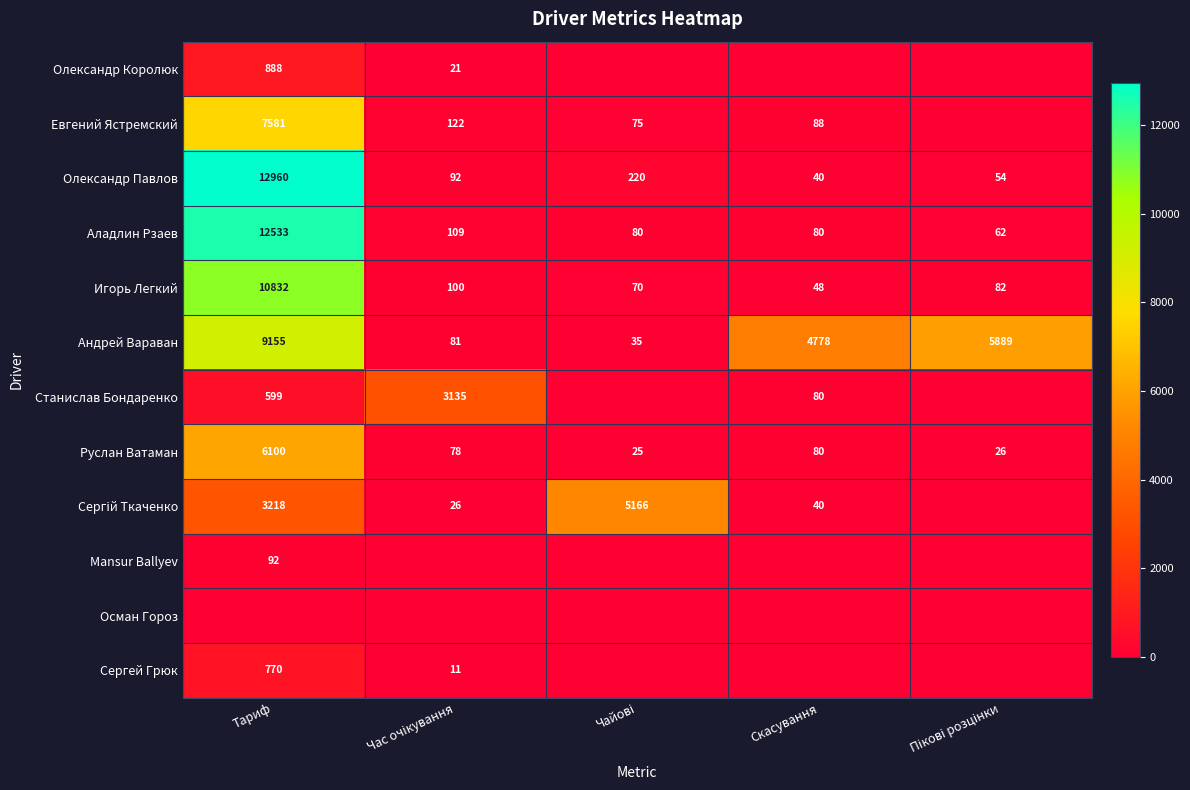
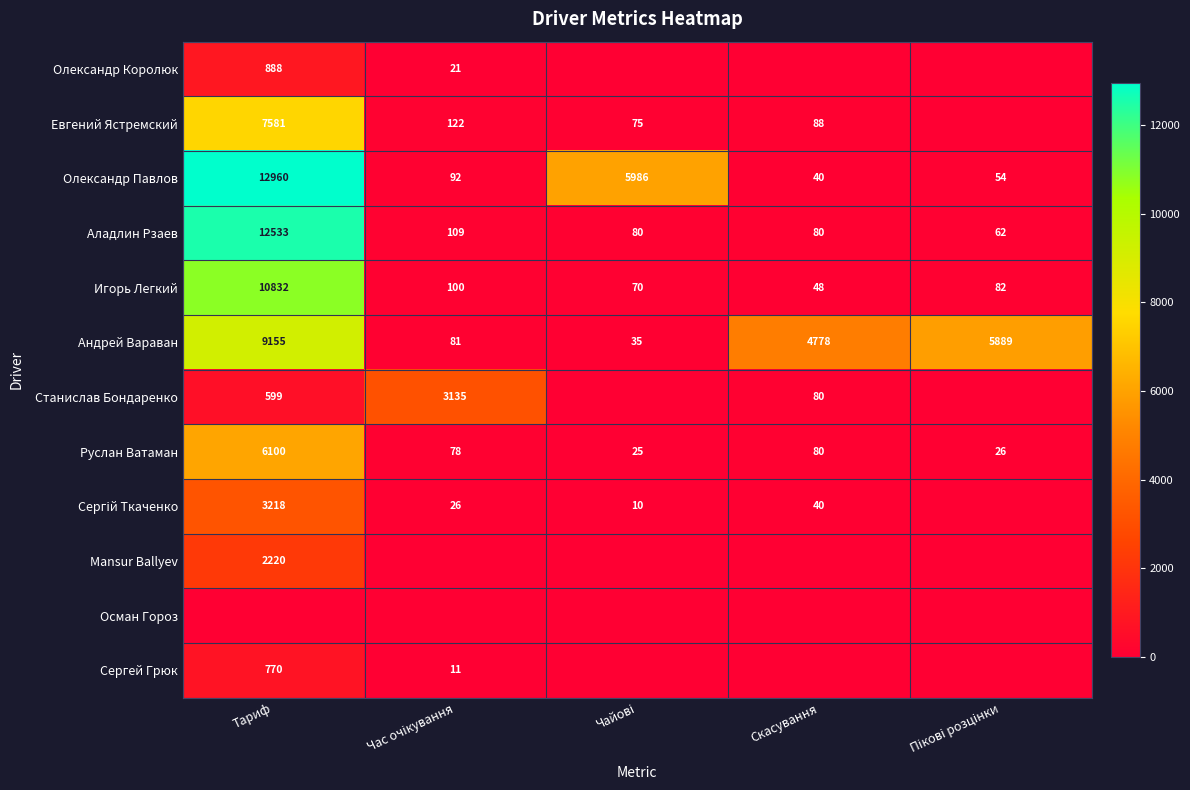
Олександр Павлов, Чайові: 220 -> 5986
Сергій Ткаченко, Чайові: 5166 -> 10
Mansur Ballyev, Тариф: 92 -> 2220
